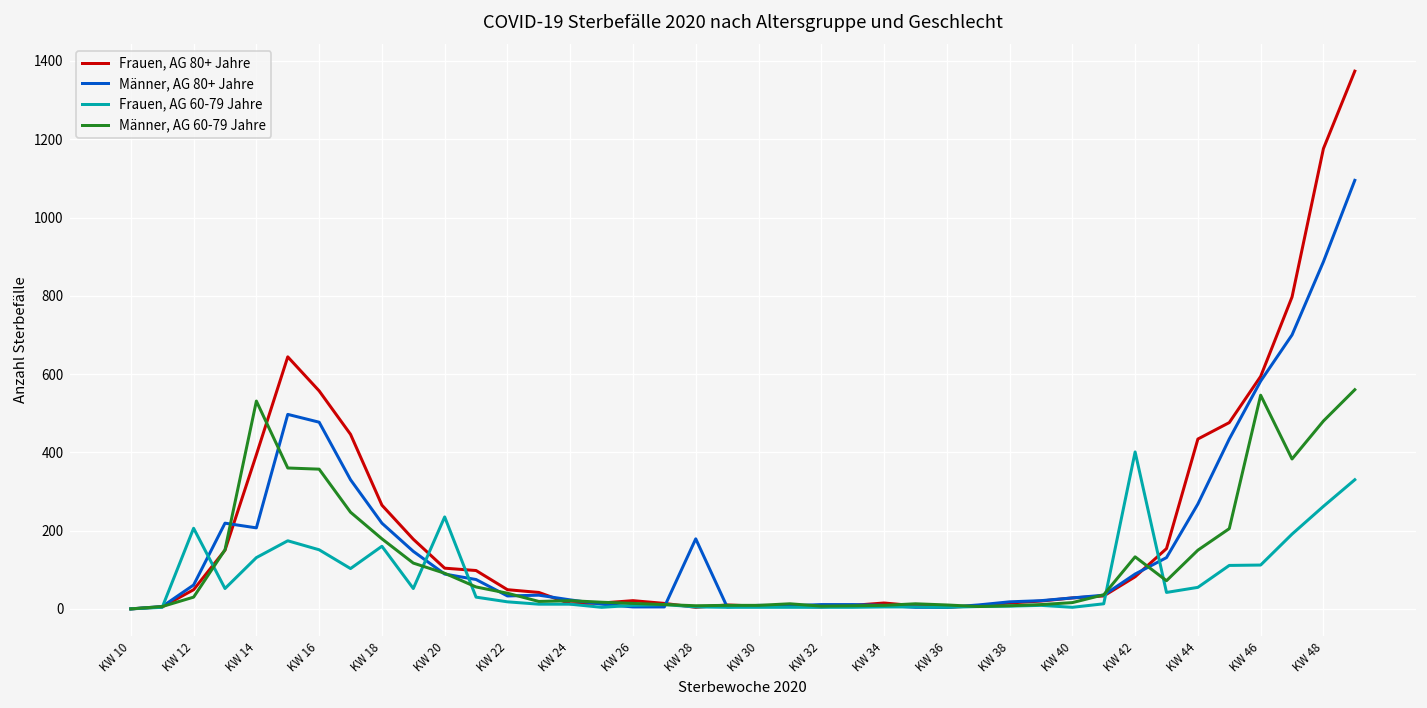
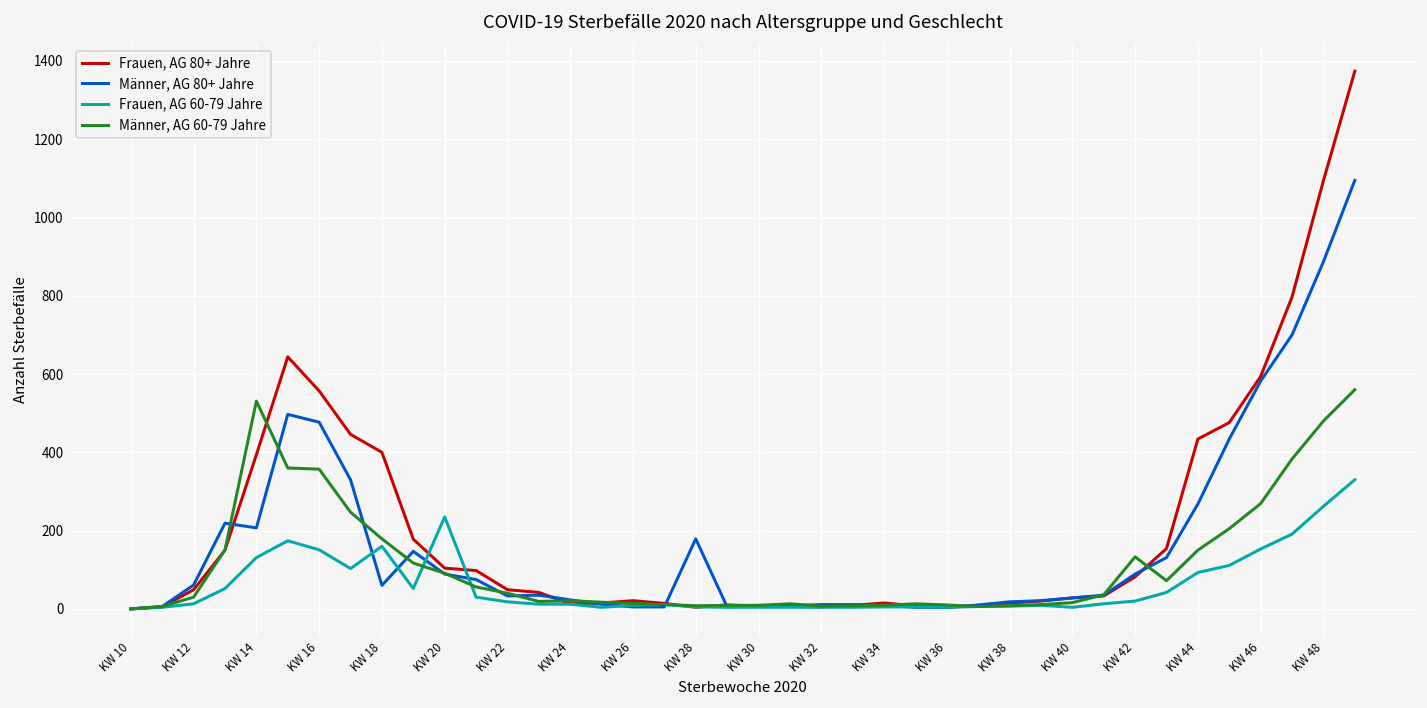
Frauen, AG 60-79 Jahre, KW 12: 210 -> 10
Frauen, AG 80+ Jahre, KW 18: 270 -> 400
Männer, AG 80+ Jahre, KW 18: 220 -> 60
Frauen, AG 60-79 Jahre, KW 42: 400 -> 20
Frauen, AG 60-79 Jahre, KW 44: 60 -> 90
Frauen, AG 60-79 Jahre, KW 46: 110 -> 150
Männer, AG 60-79 Jahre, KW 46: 550 -> 270
Frauen, AG 80+ Jahre, KW 48: 1180 -> 1090
